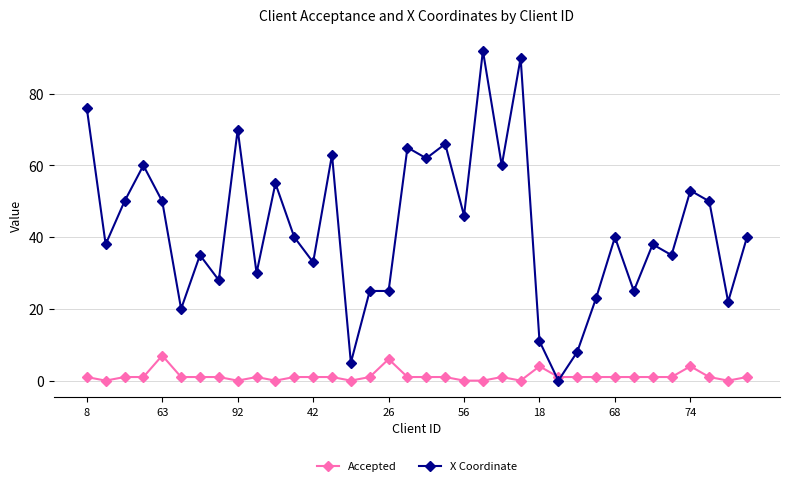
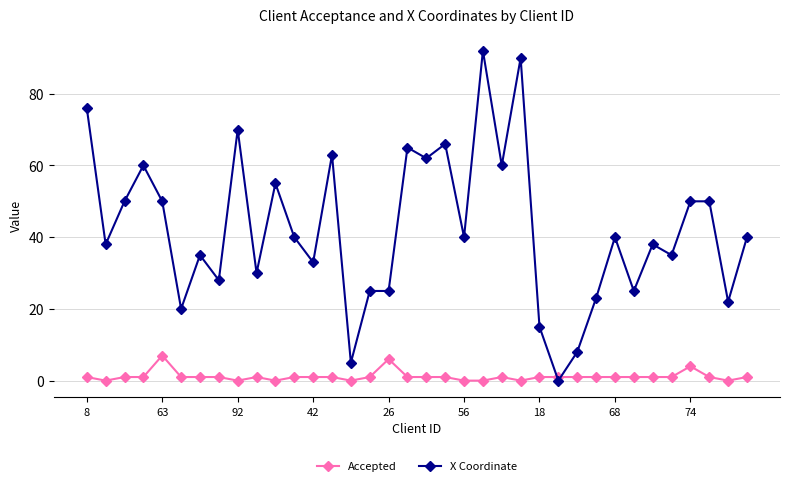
X Coordinate, 56: 46 -> 40
Accepted, 18: 4 -> 1
X Coordinate, 18: 11 -> 15
X Coordinate, 74: 53 -> 50
